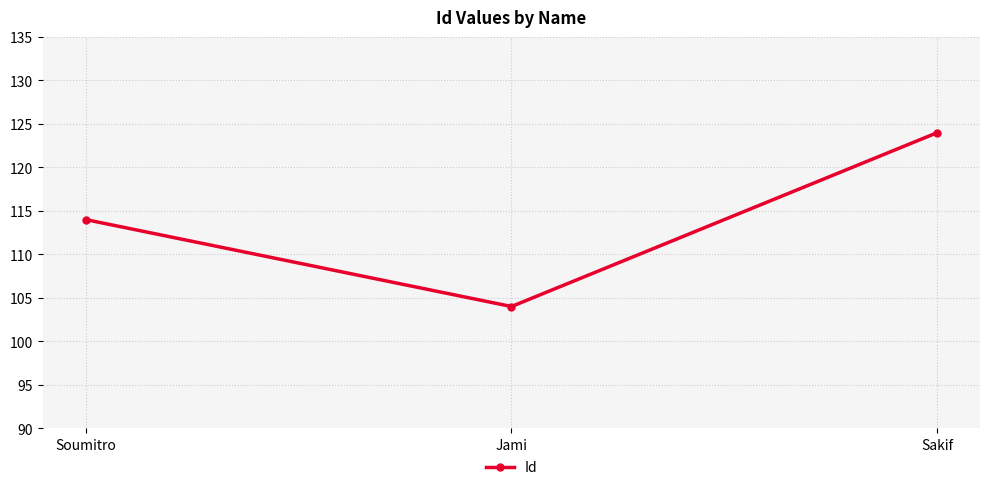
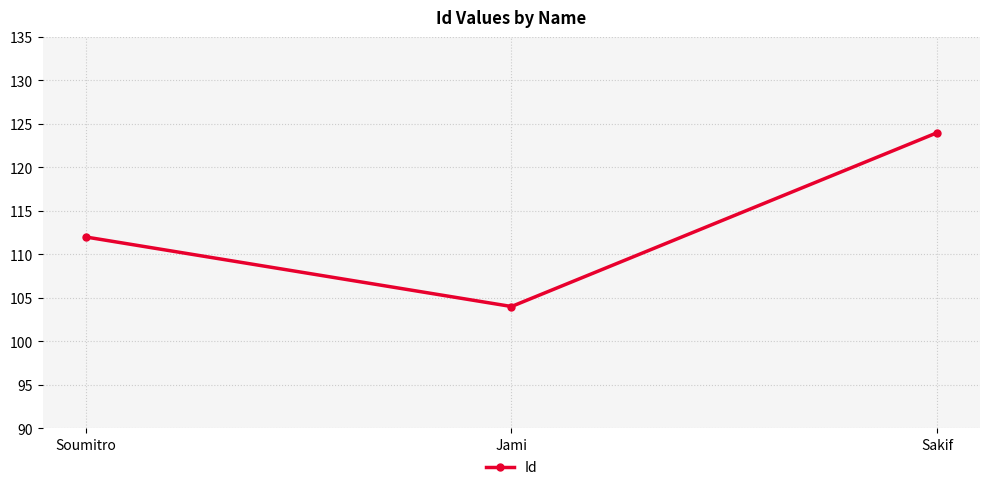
Soumitro: 114 -> 112
